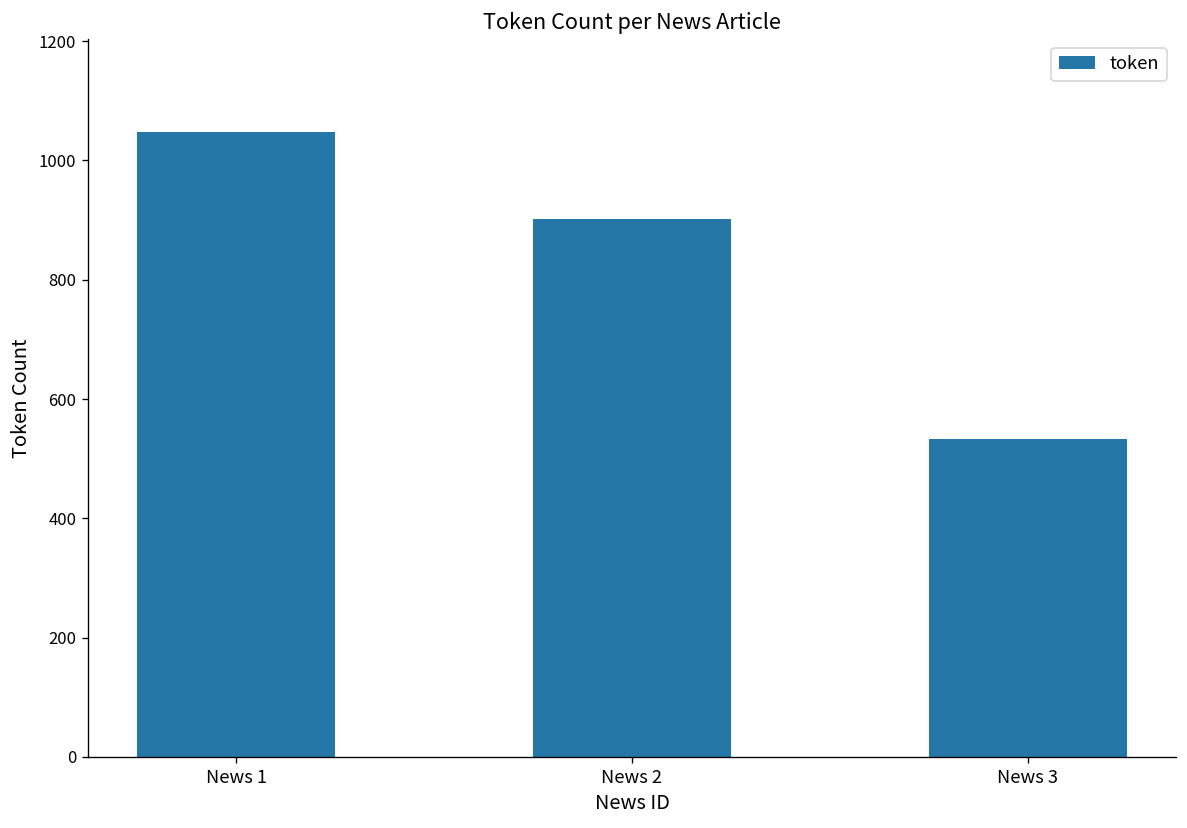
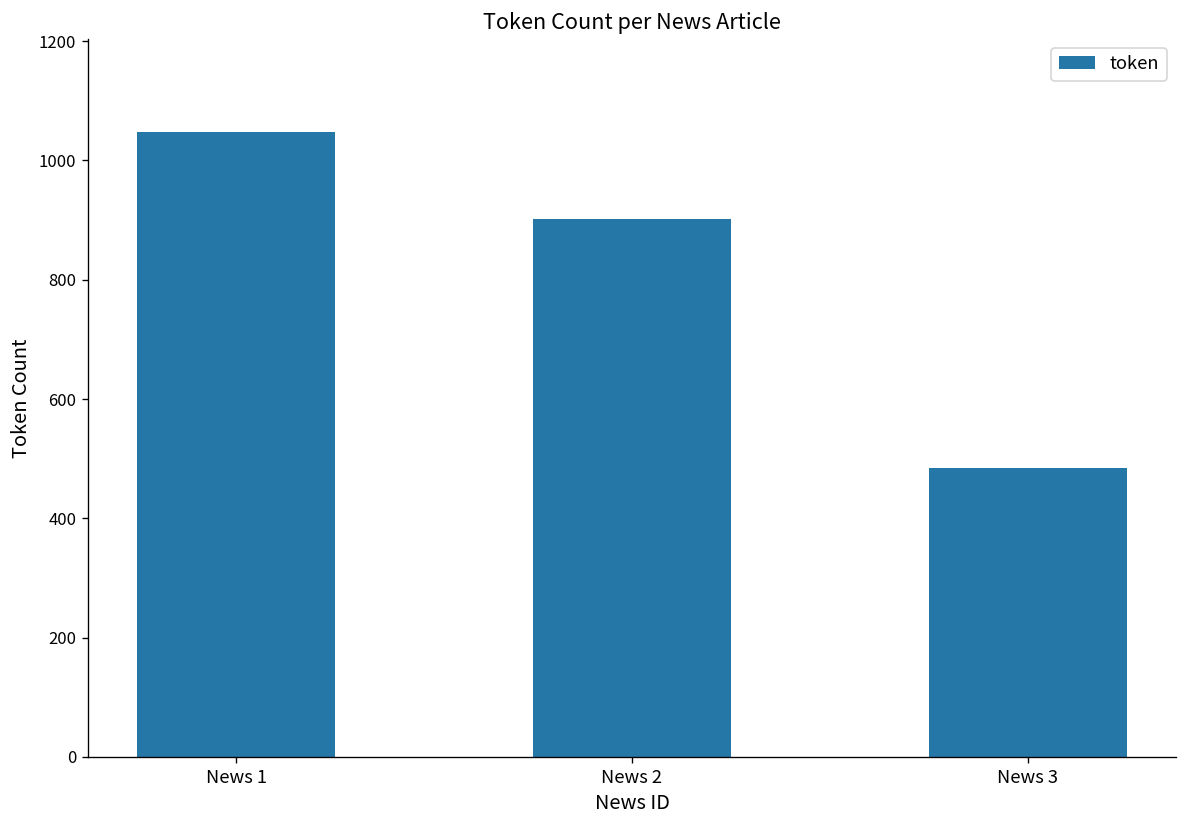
News 3: 530 -> 490
